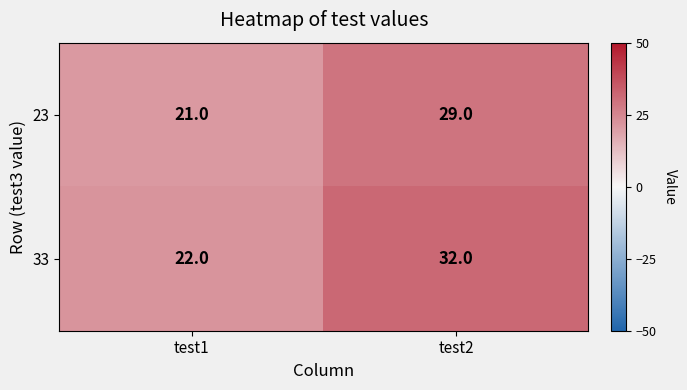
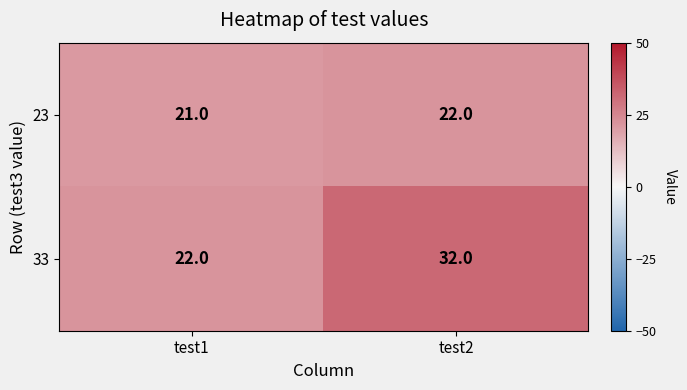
23, test2: 29.0 -> 22.0
